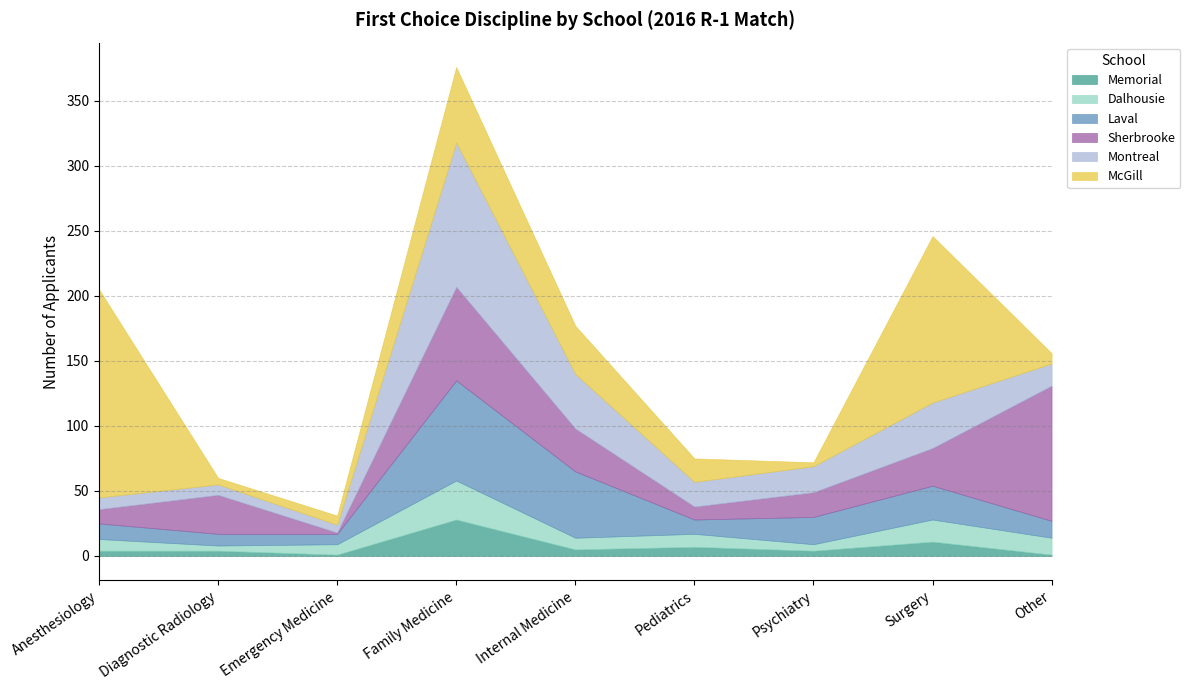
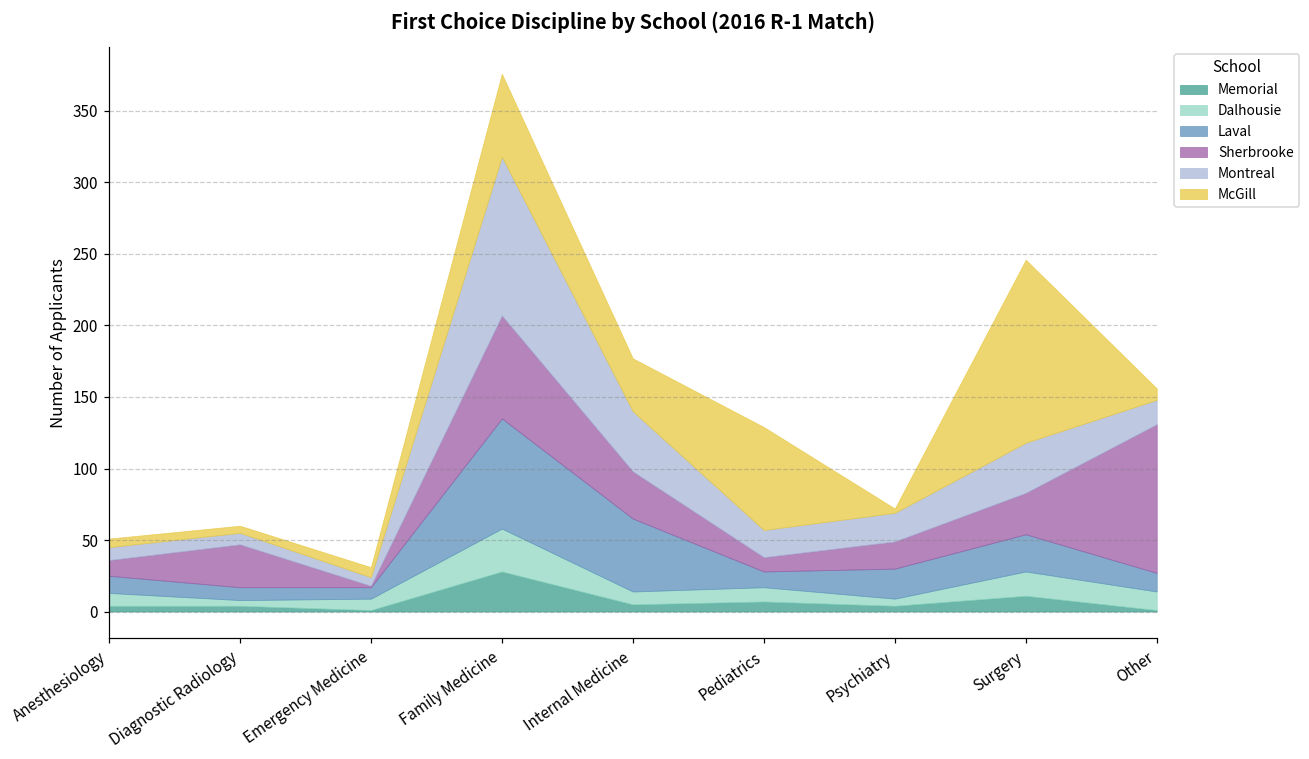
McGill, Anesthesiology: 160 -> 6
McGill, Pediatrics: 18 -> 72
